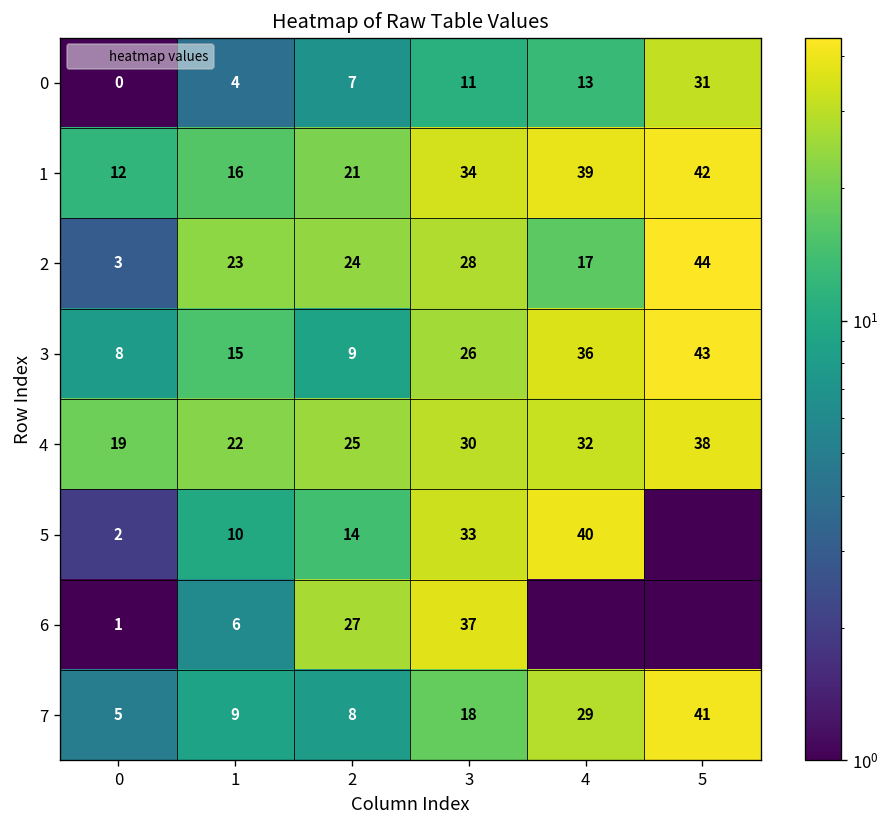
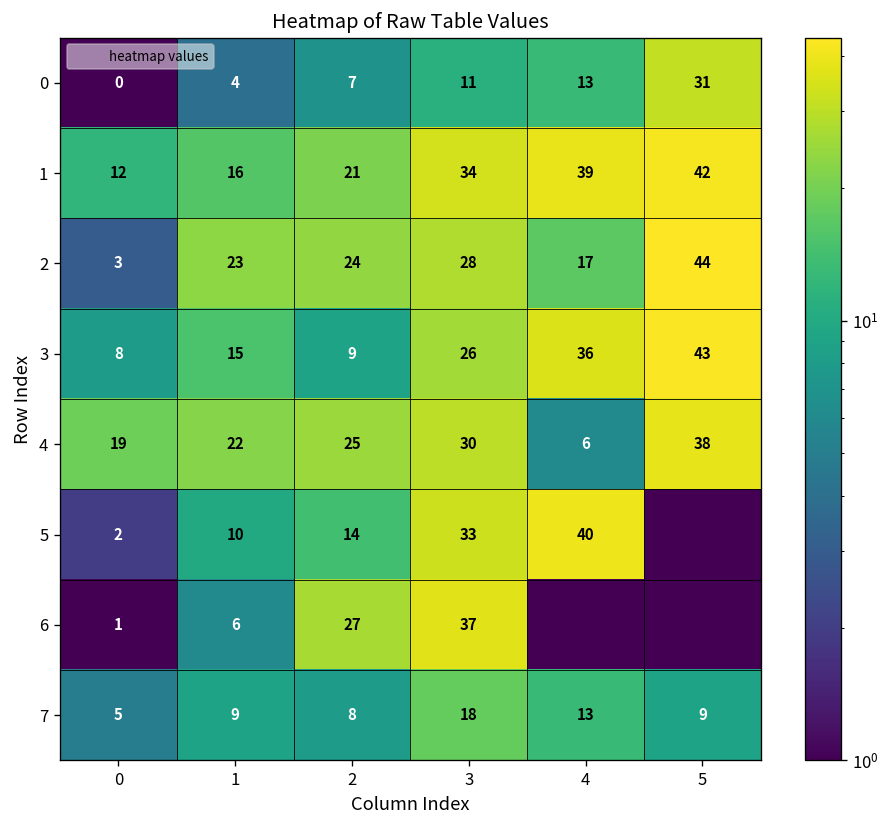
4, 4: 32 -> 6
7, 4: 29 -> 13
7, 5: 41 -> 9
